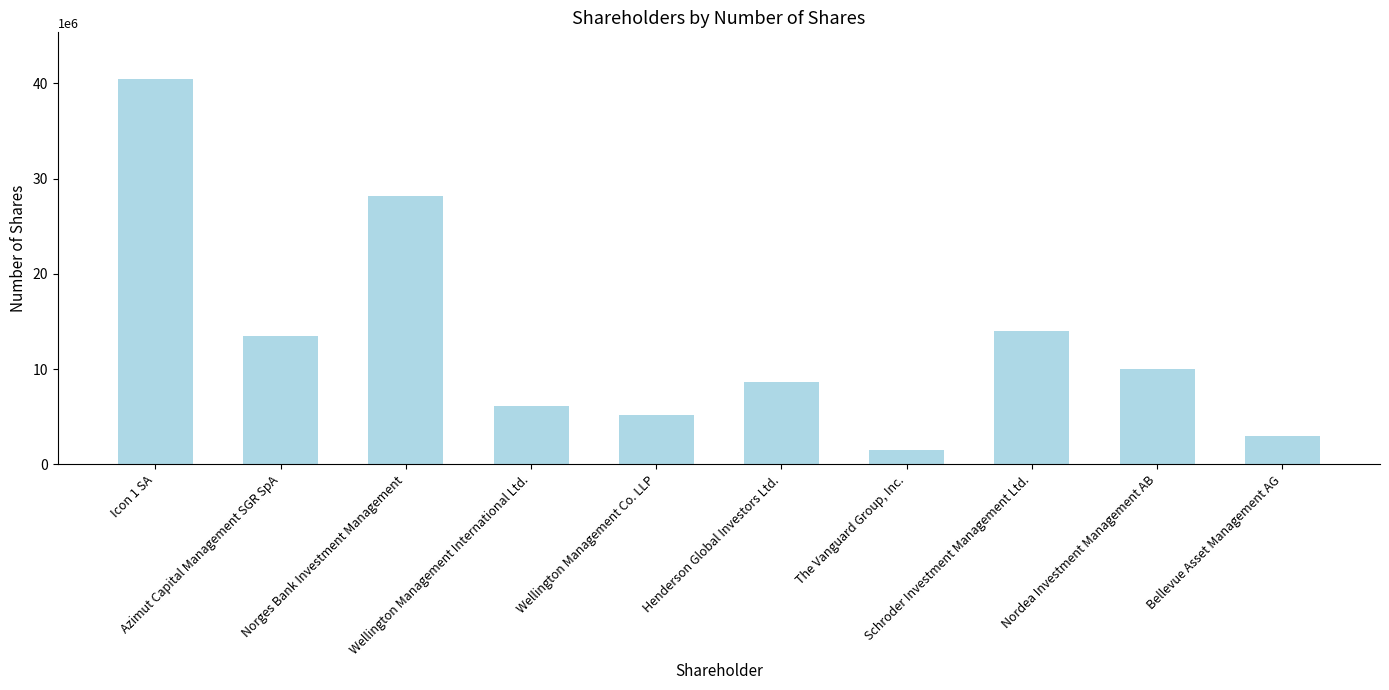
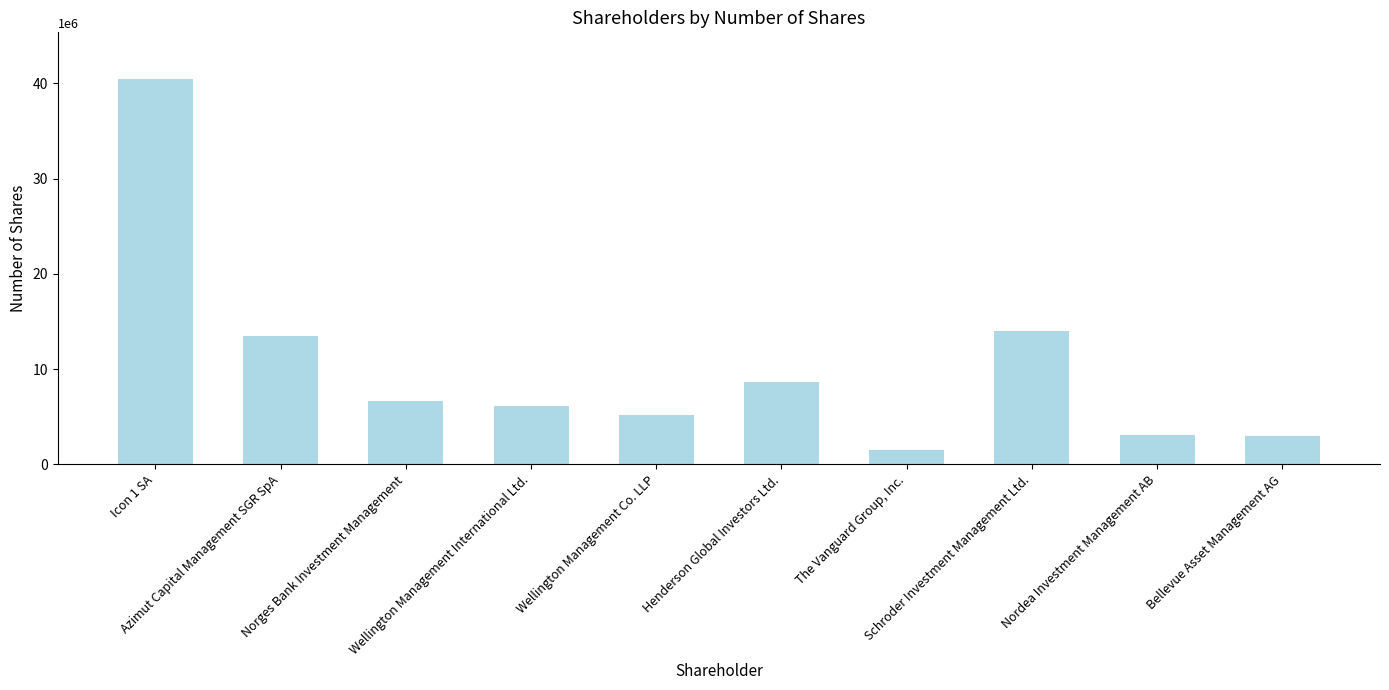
Norges Bank Investment Management: 28000000 -> 7000000
Nordea Investment Management AB: 10000000 -> 3000000
